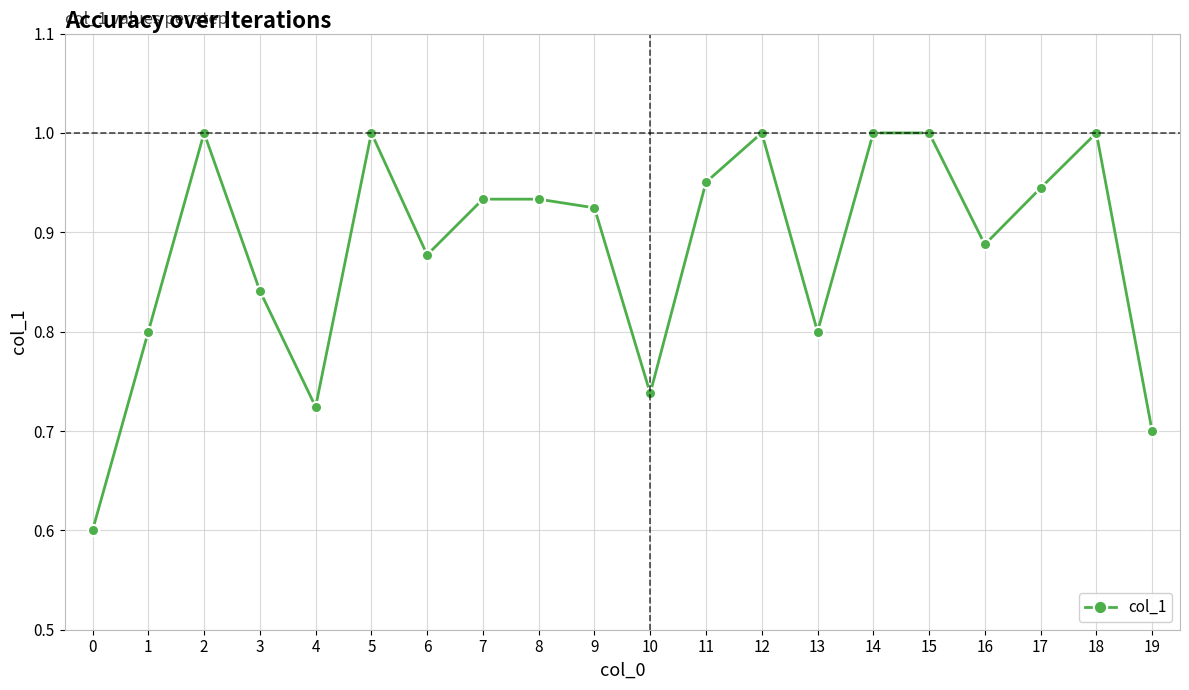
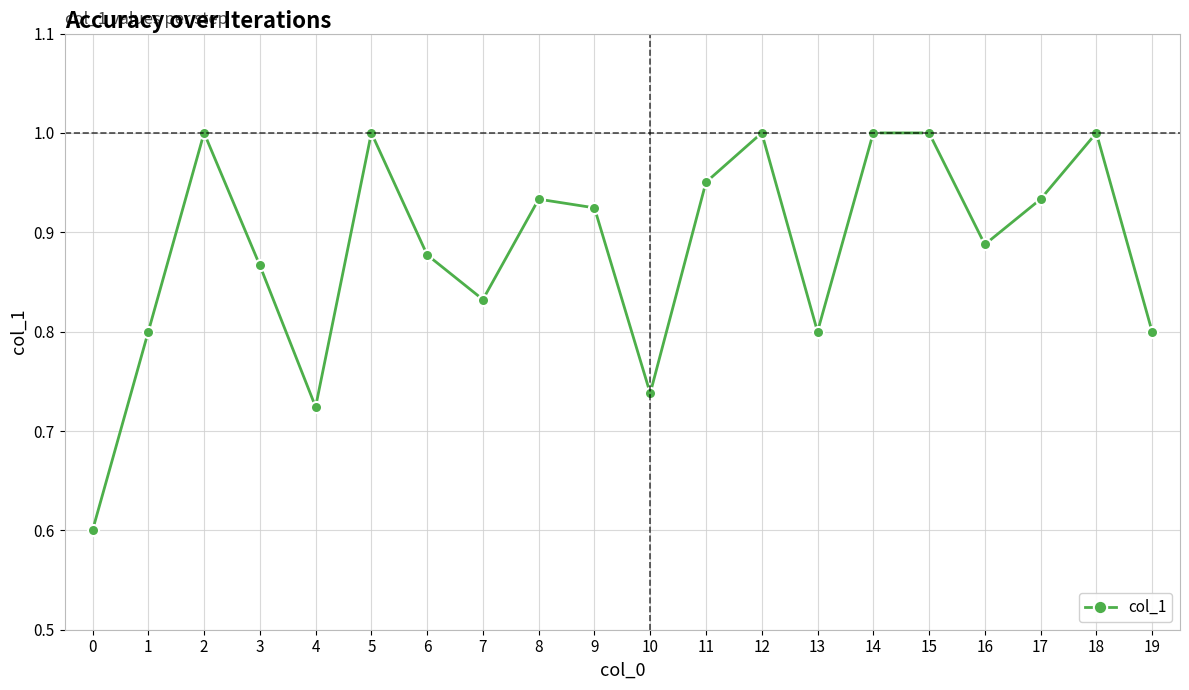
3: 0.84 -> 0.87
7: 0.93 -> 0.83
17: 0.94 -> 0.93
19: 0.7 -> 0.8
